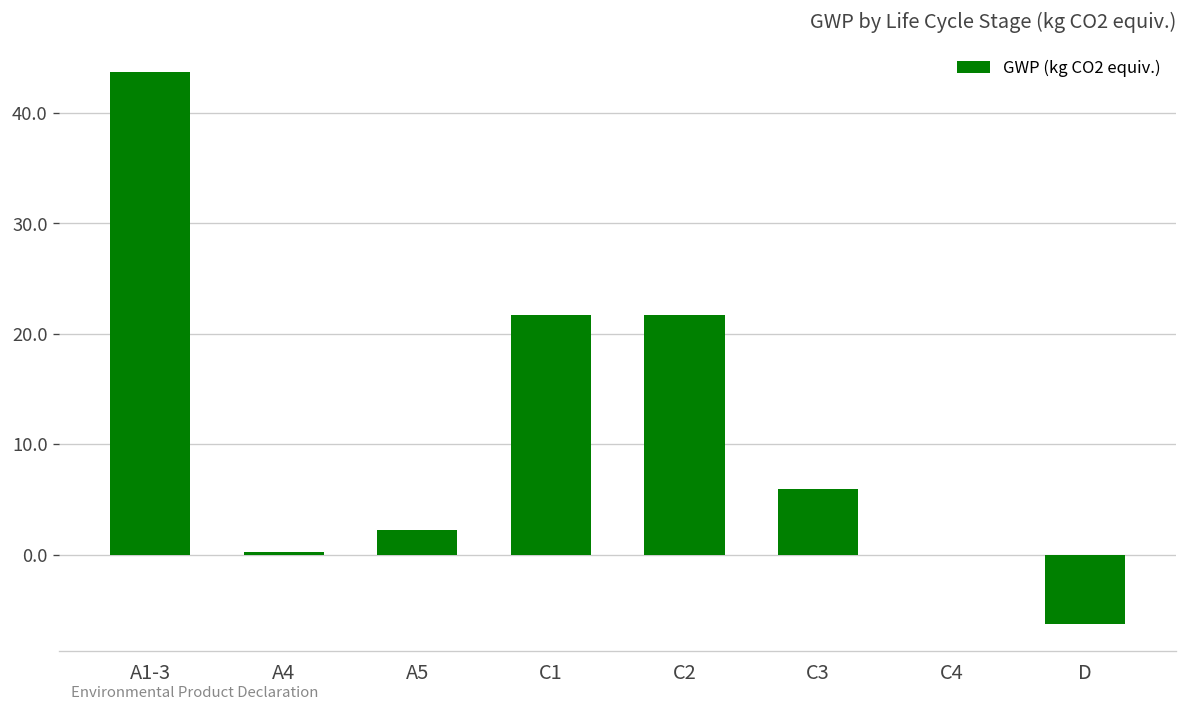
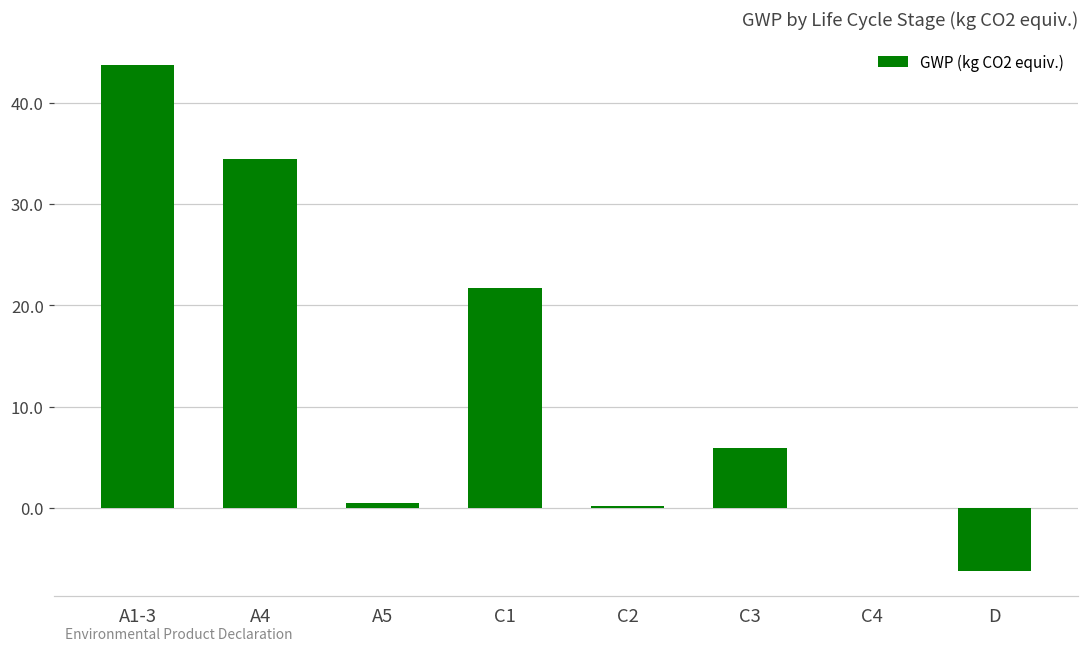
A4: 0 -> 34
A5: 2 -> 0
C2: 22 -> 0
